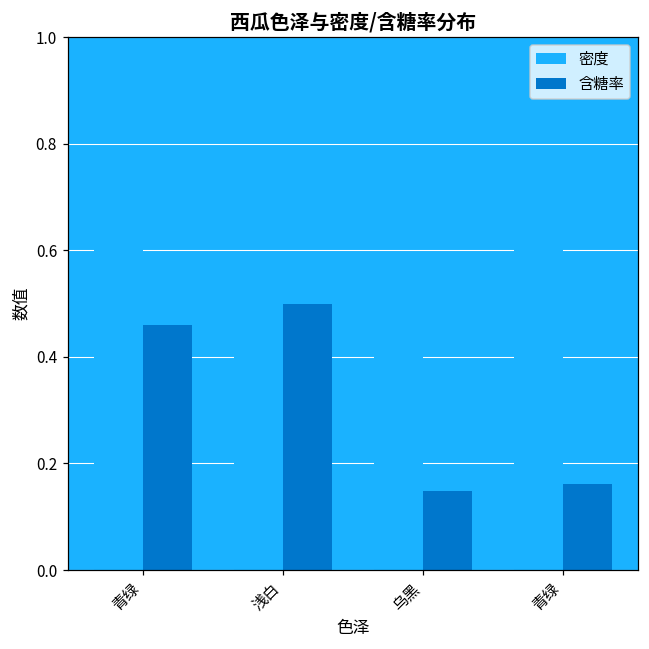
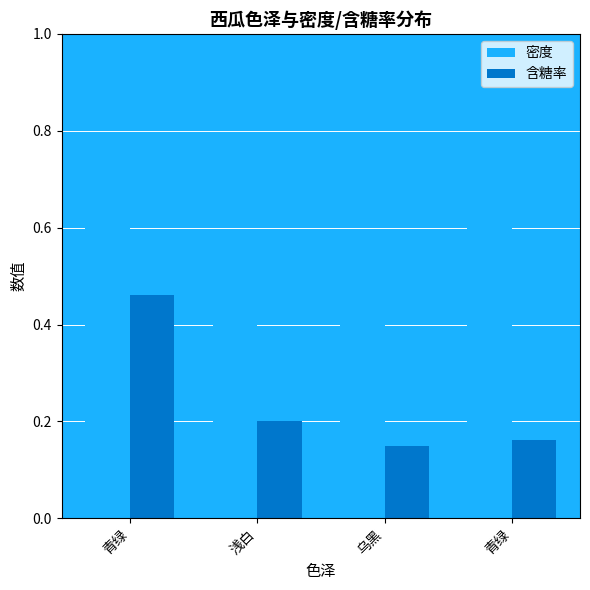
含糖率, 浅白: 0.5 -> 0.2
